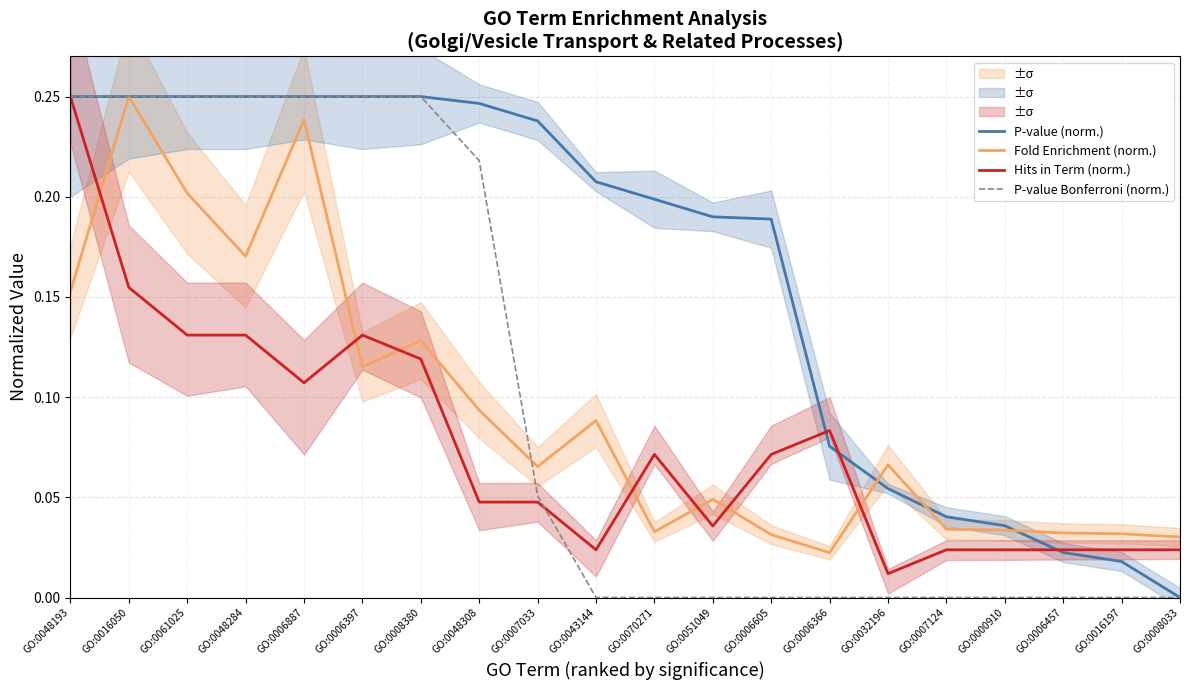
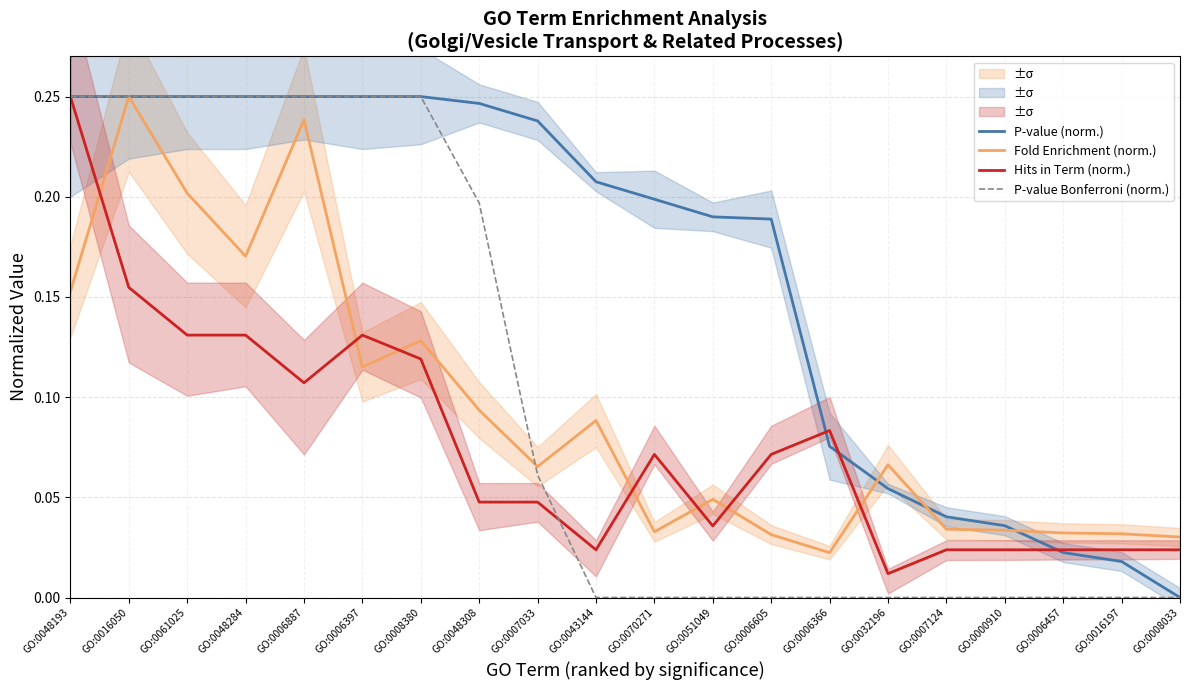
P-value Bonferroni (norm.), GO:0048308: 0.218 -> 0.197
P-value Bonferroni (norm.), GO:0007033: 0.051 -> 0.061
